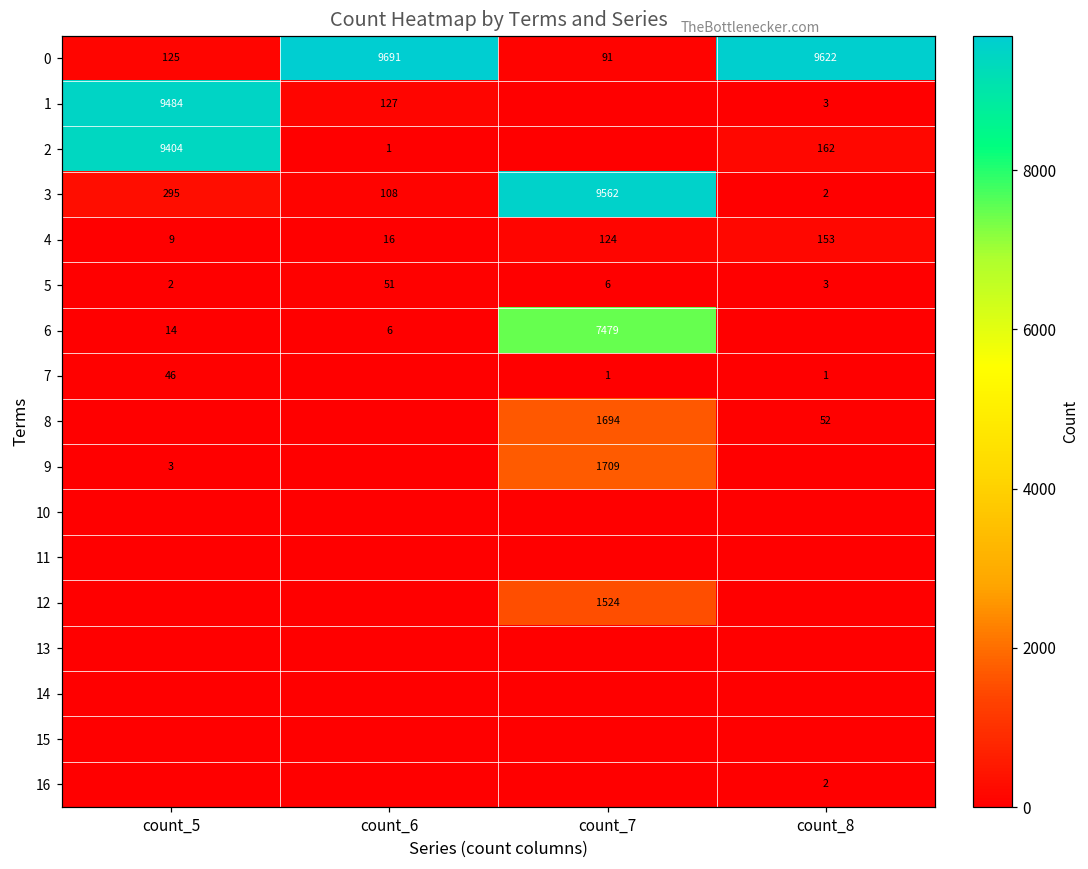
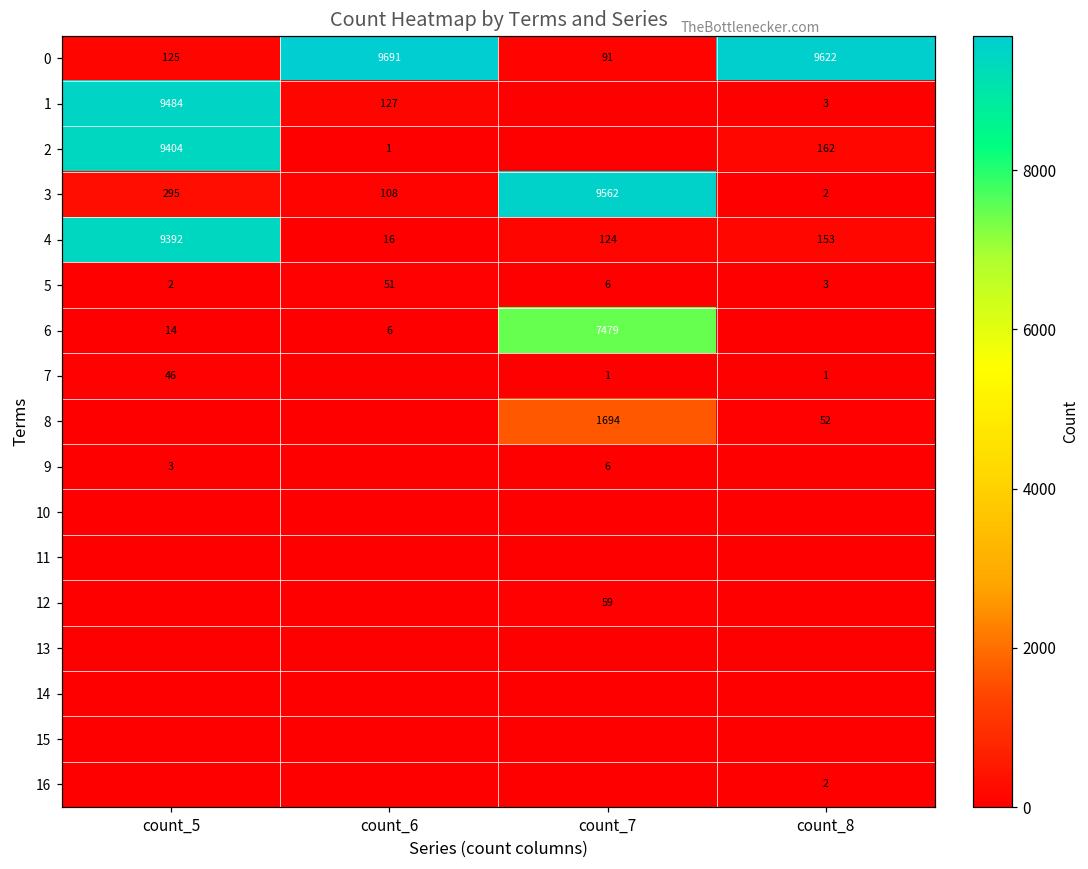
4, count_5: 9 -> 9392
9, count_7: 1709 -> 6
12, count_7: 1524 -> 59
